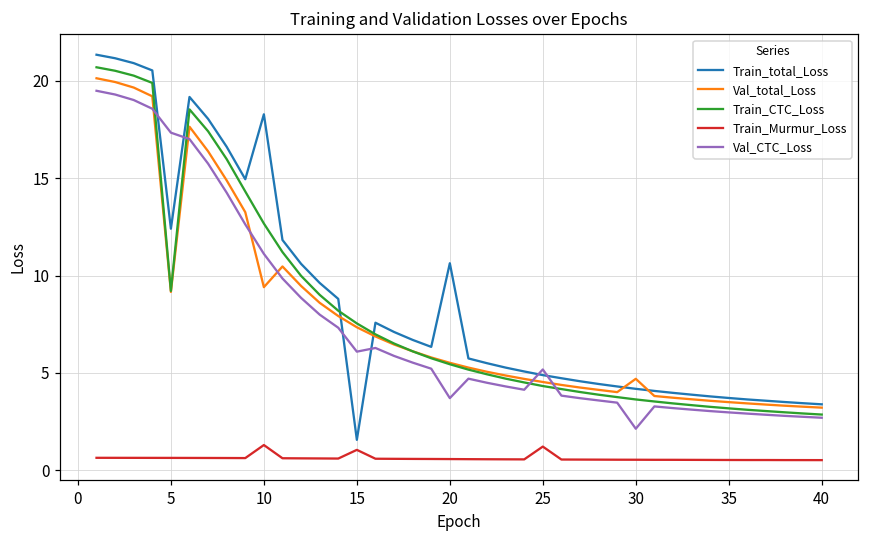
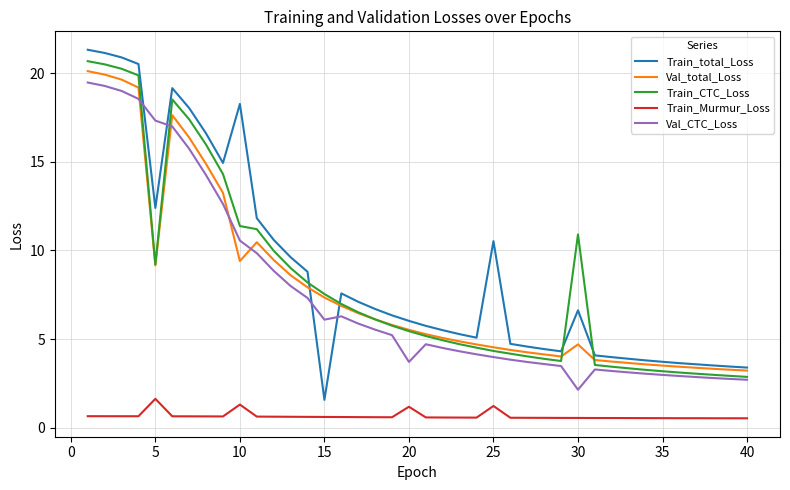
Train_Murmur_Loss, 5: 0.6 -> 1.6
Train_CTC_Loss, 10: 12.7 -> 11.4
Val_CTC_Loss, 10: 11.1 -> 10.6
Train_Murmur_Loss, 15: 1.1 -> 0.6
Train_total_Loss, 20: 10.6 -> 6.0
Train_Murmur_Loss, 20: 0.6 -> 1.2
Train_total_Loss, 25: 4.9 -> 10.5
Val_CTC_Loss, 25: 5.2 -> 4.0
Train_total_Loss, 30: 4.2 -> 6.6
Train_CTC_Loss, 30: 3.6 -> 10.9
